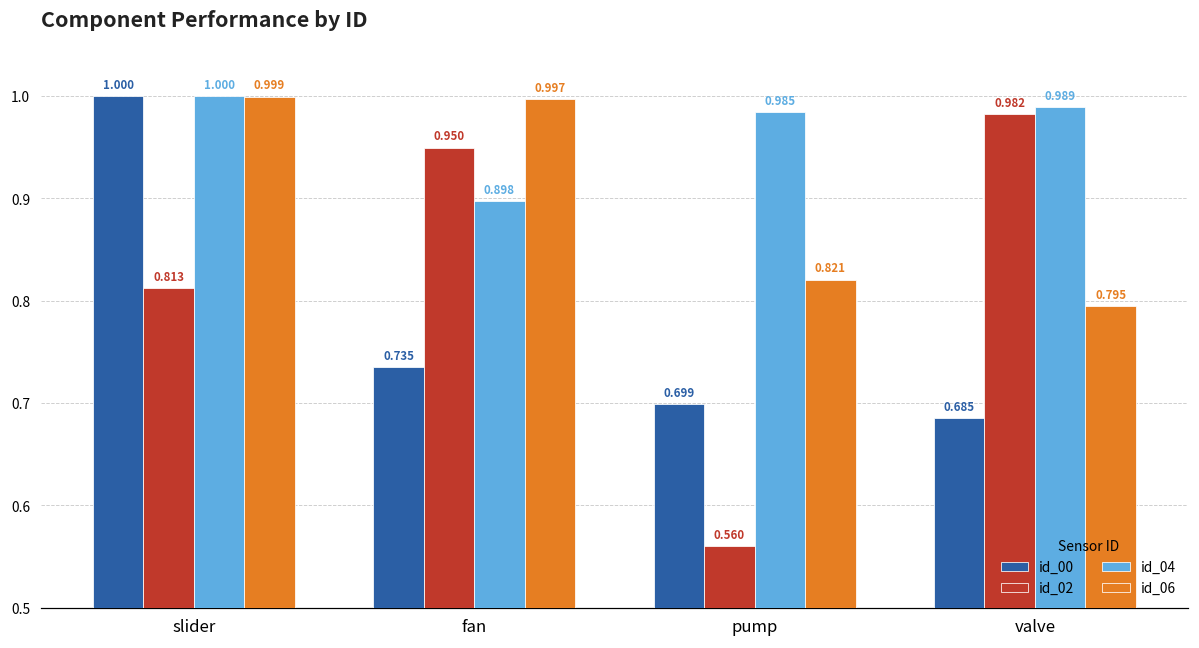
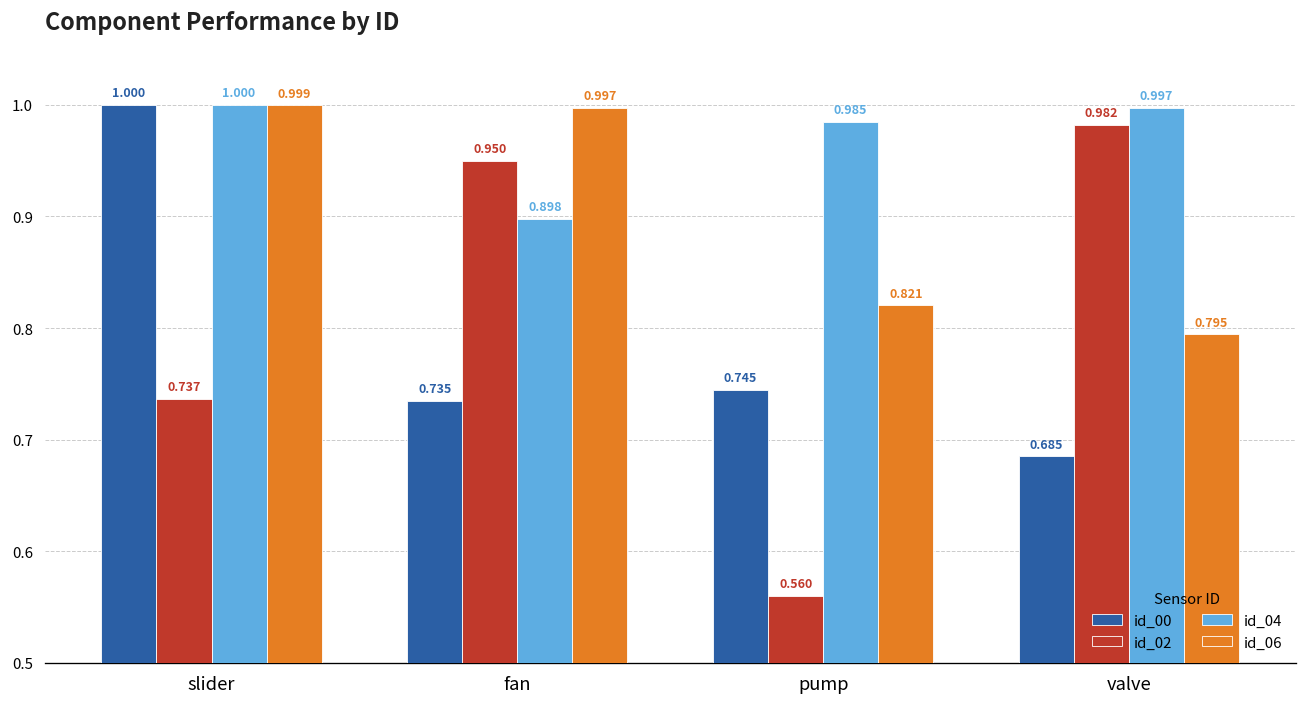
id_02, slider: 0.813 -> 0.737
id_00, pump: 0.699 -> 0.745
id_04, valve: 0.989 -> 0.997
